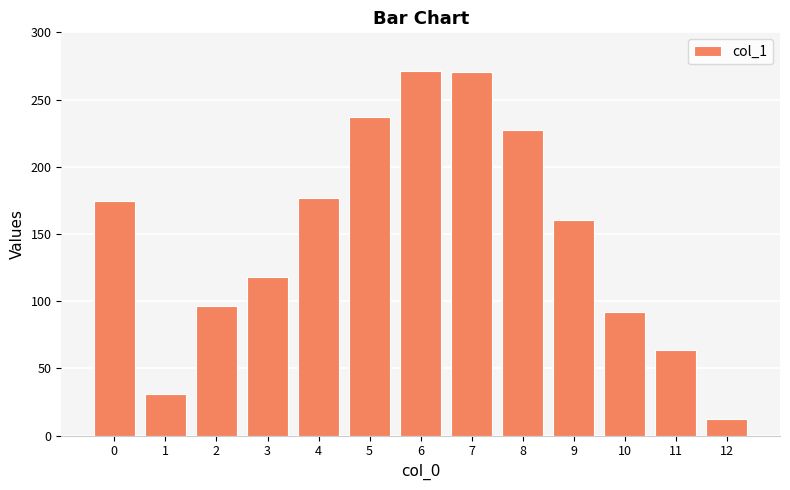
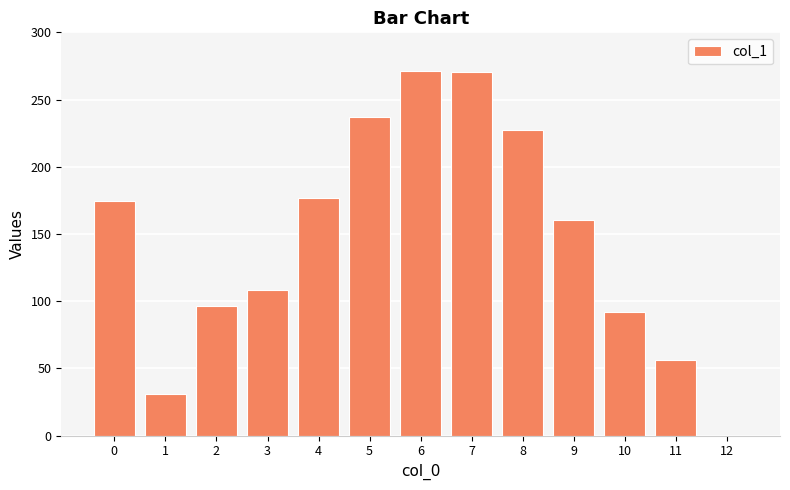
3: 118 -> 108
11: 64 -> 56
12: 13 -> 0
